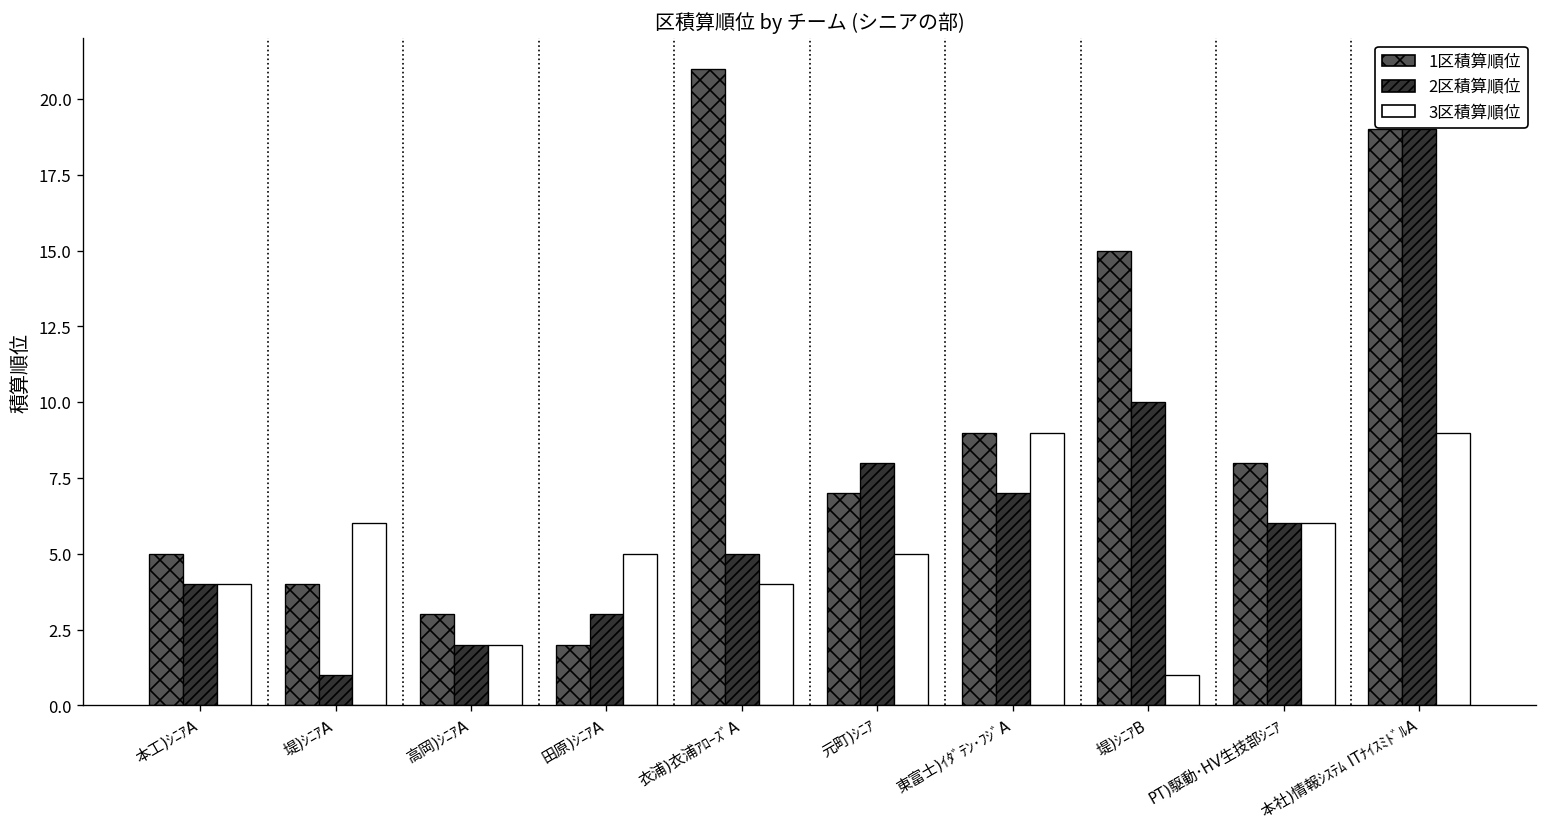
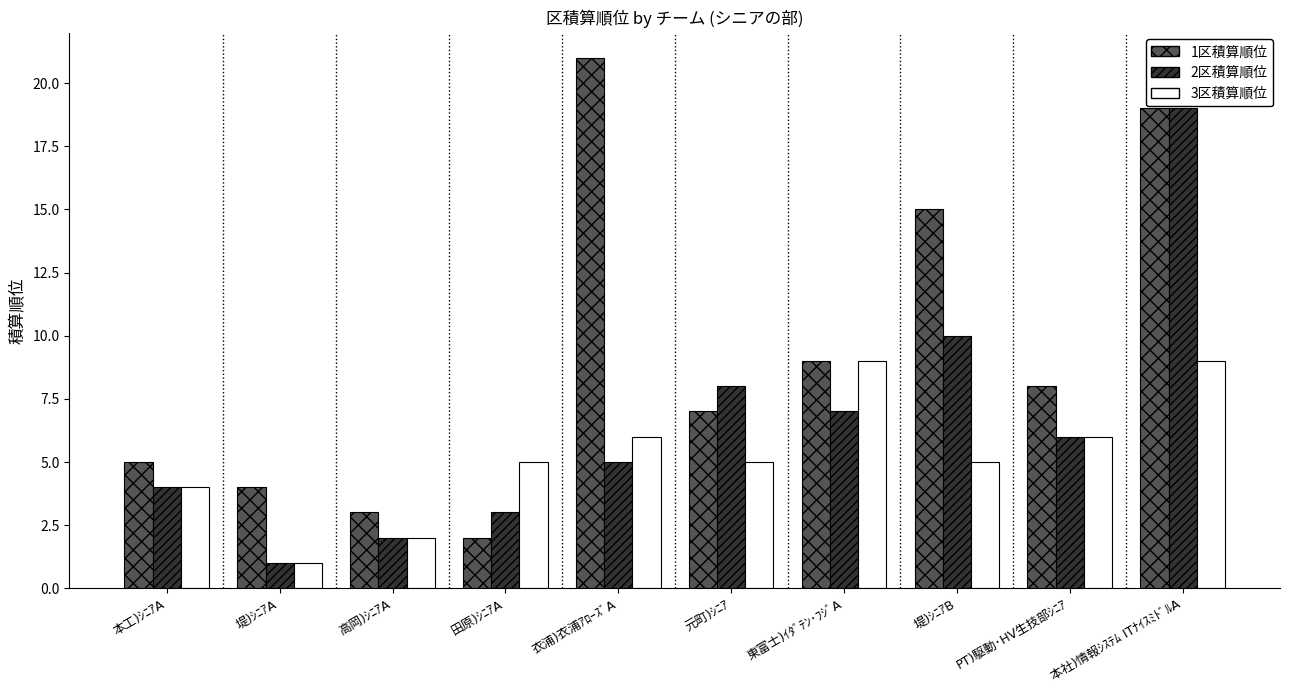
3区積算順位, 堤)ｼﾆｱA: 6 -> 1
3区積算順位, 衣浦)衣浦ｱﾛｰｽﾞA: 4 -> 6
3区積算順位, 堤)ｼﾆｱB: 1 -> 5
